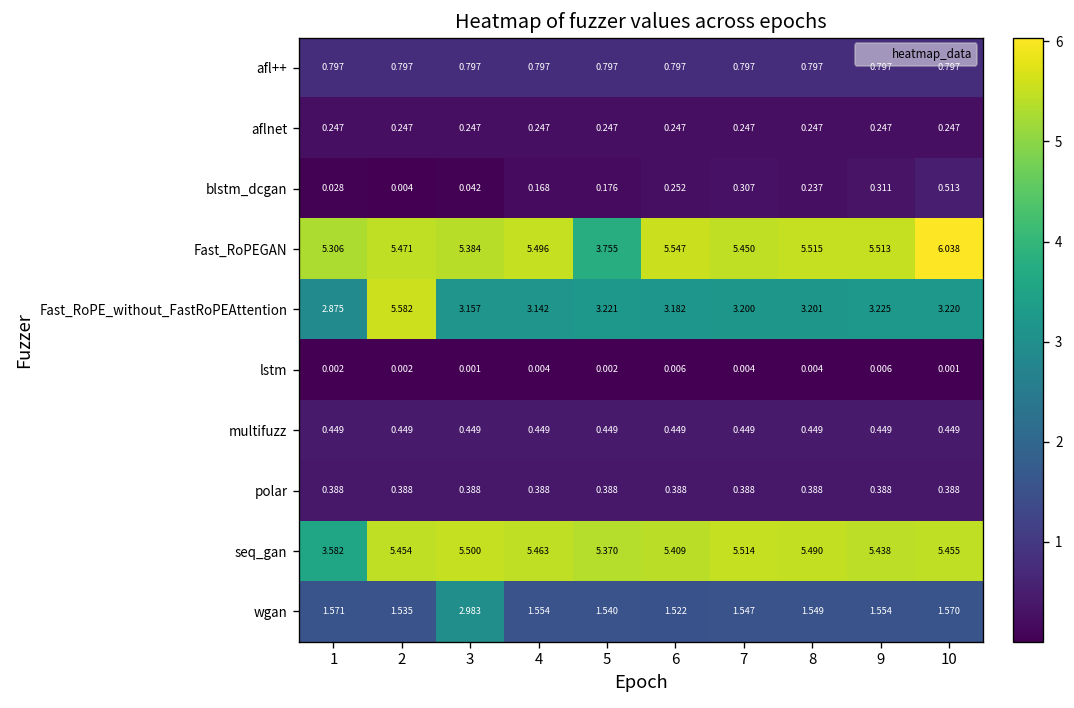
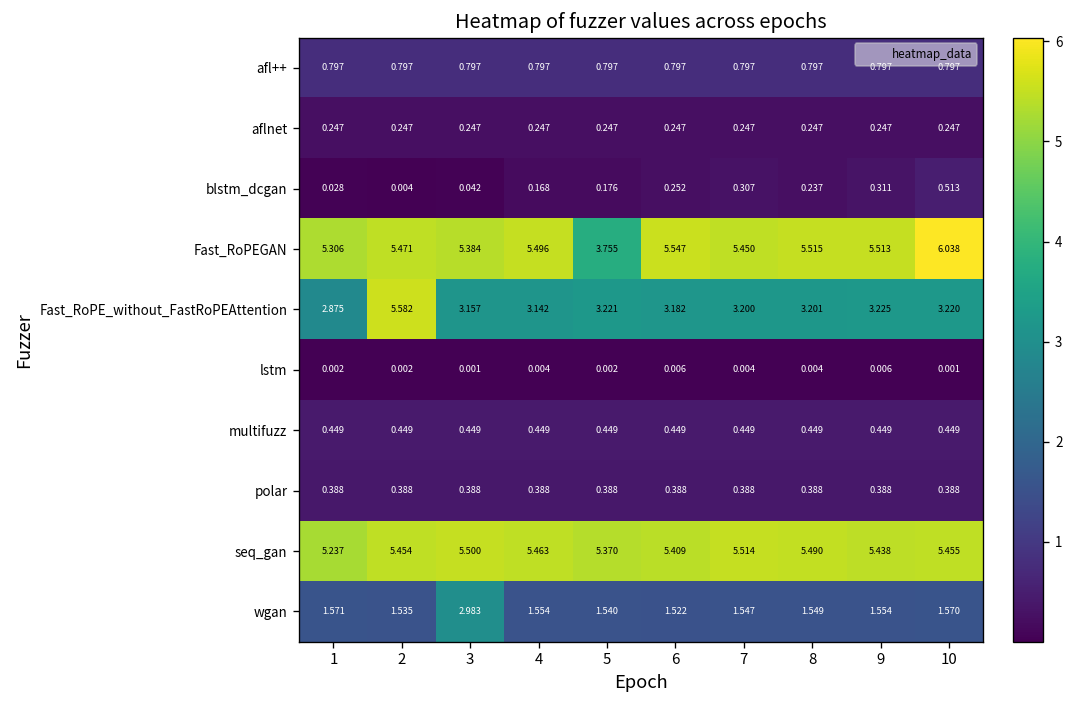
seq_gan, 1: 3.582 -> 5.237
